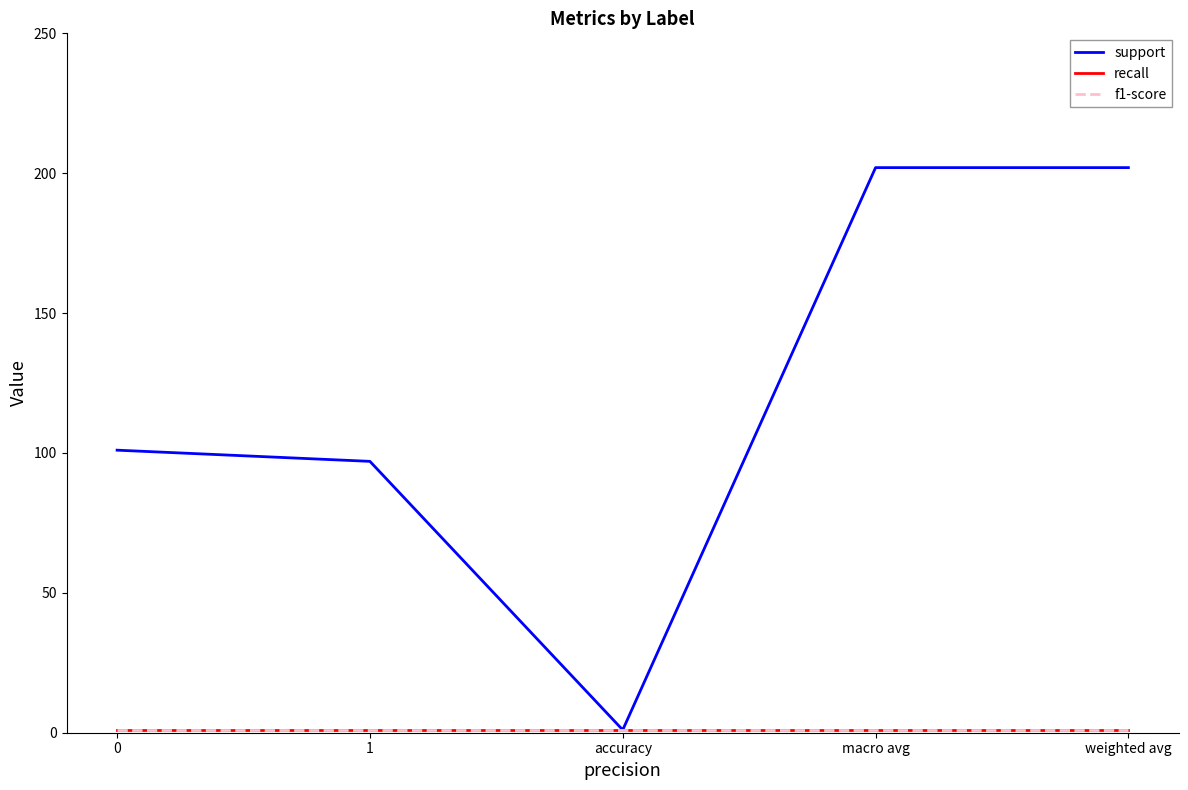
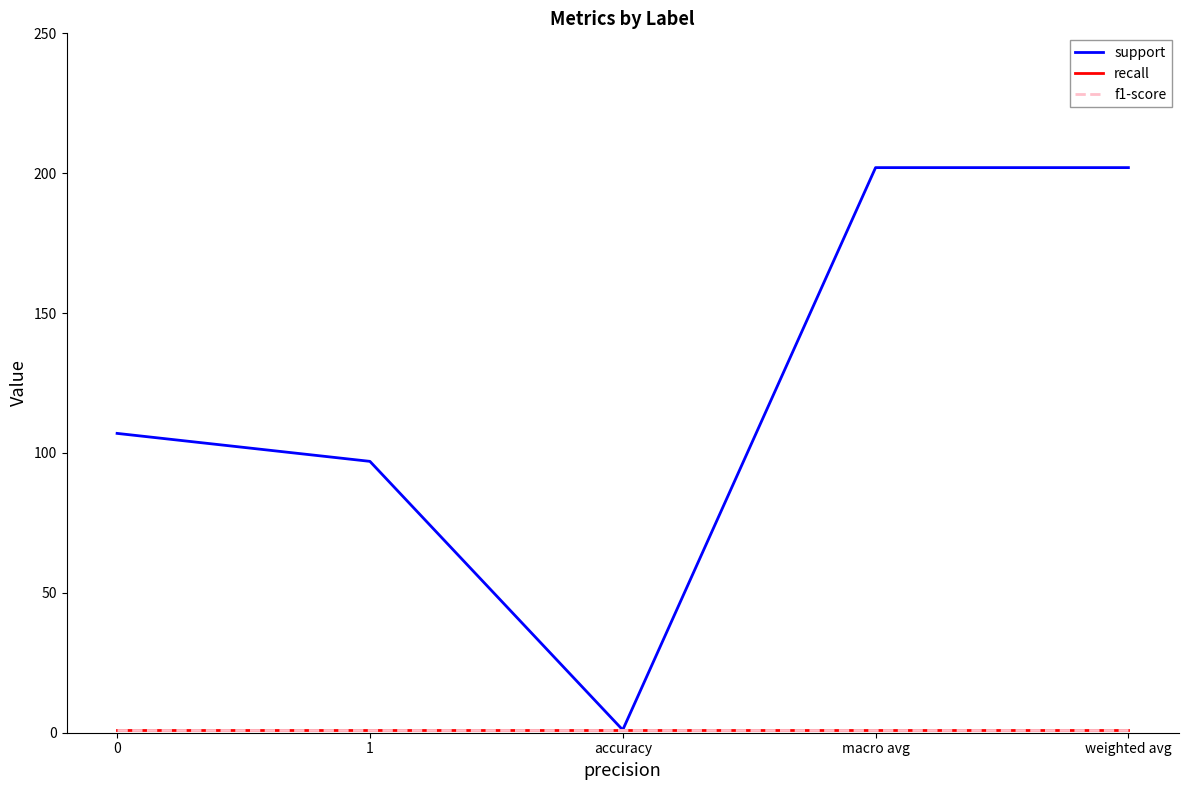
support, 0: 101 -> 107
